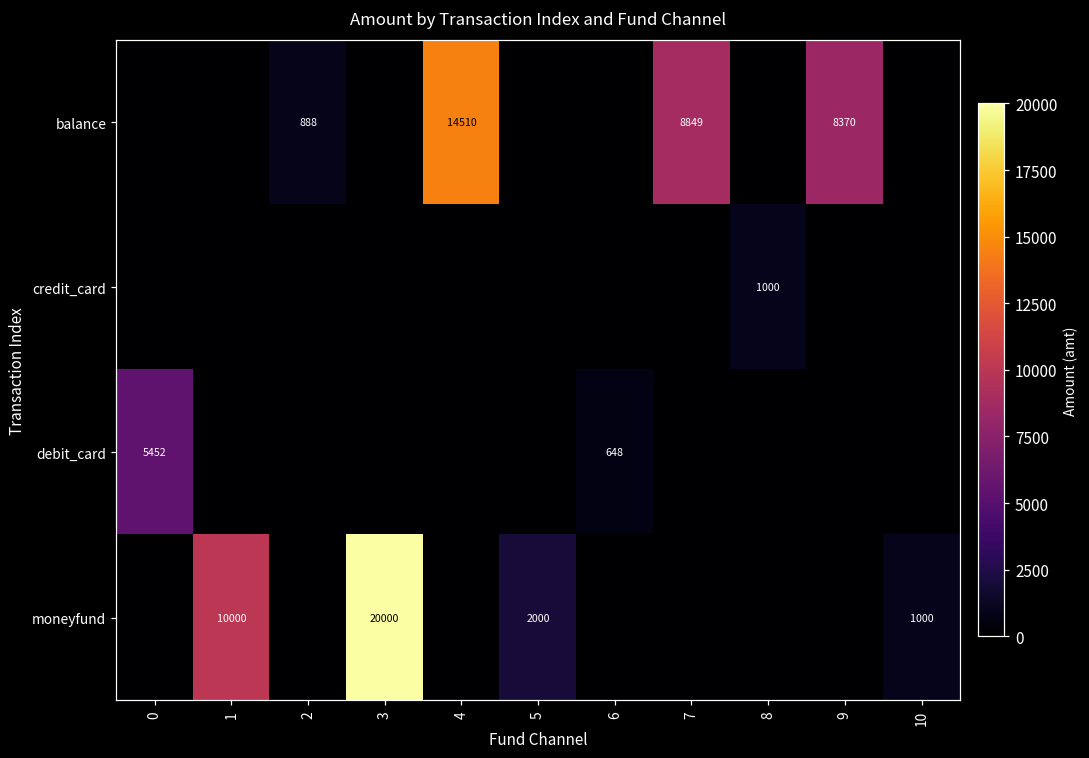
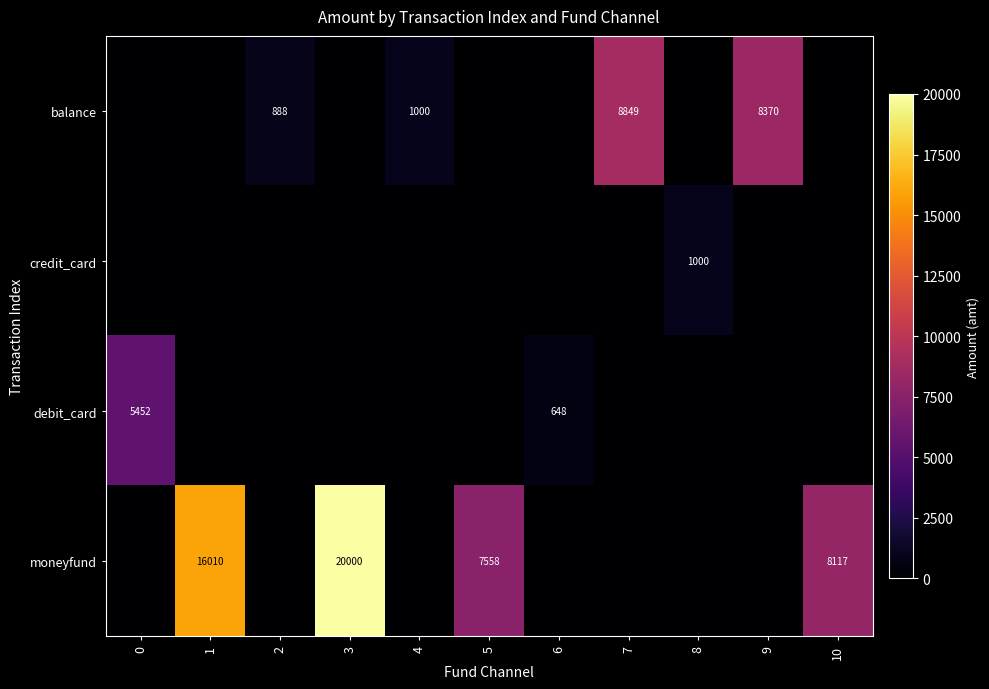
balance, 4: 14510 -> 1000
moneyfund, 1: 10000 -> 16010
moneyfund, 5: 2000 -> 7558
moneyfund, 10: 1000 -> 8117
